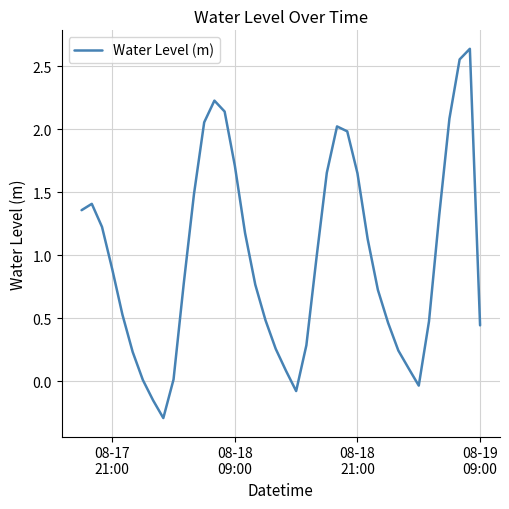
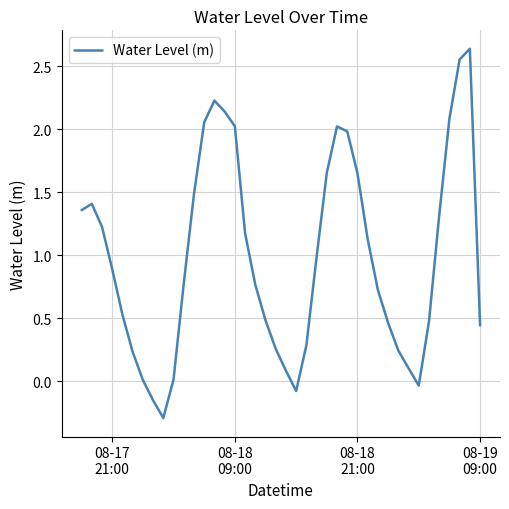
08-18 09:00: 1.71 -> 2.02
